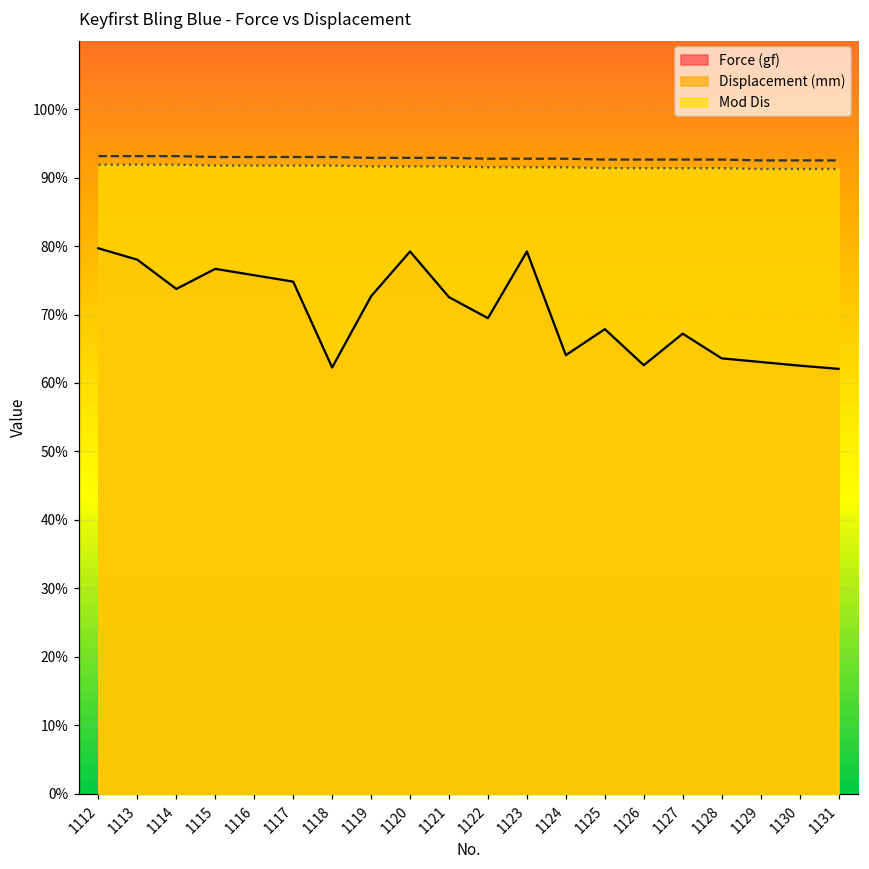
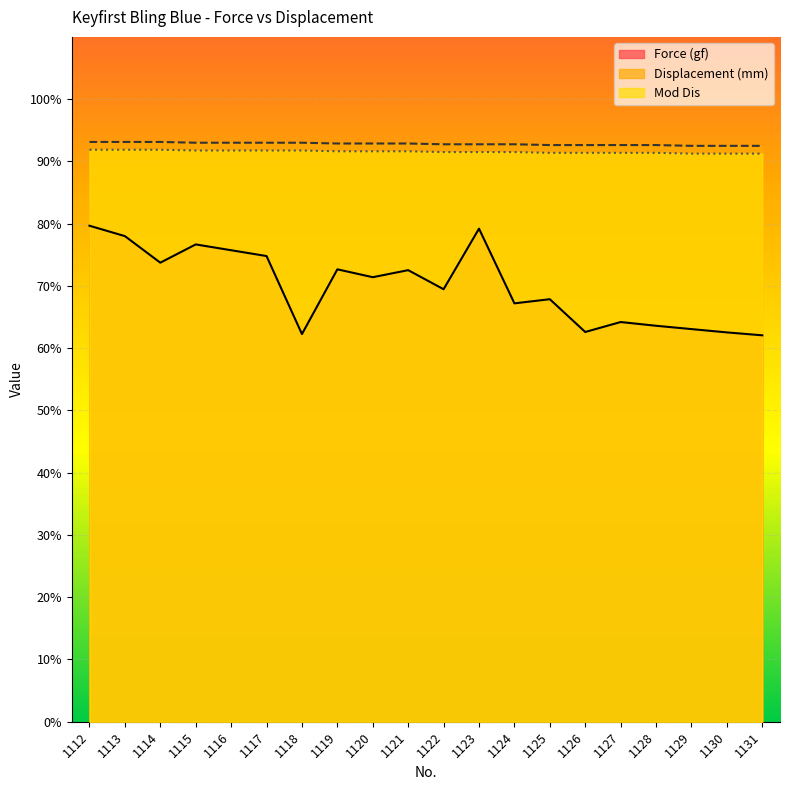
Force (gf), 1120: 79% -> 71%
Force (gf), 1124: 64% -> 67%
Force (gf), 1127: 67% -> 64%
